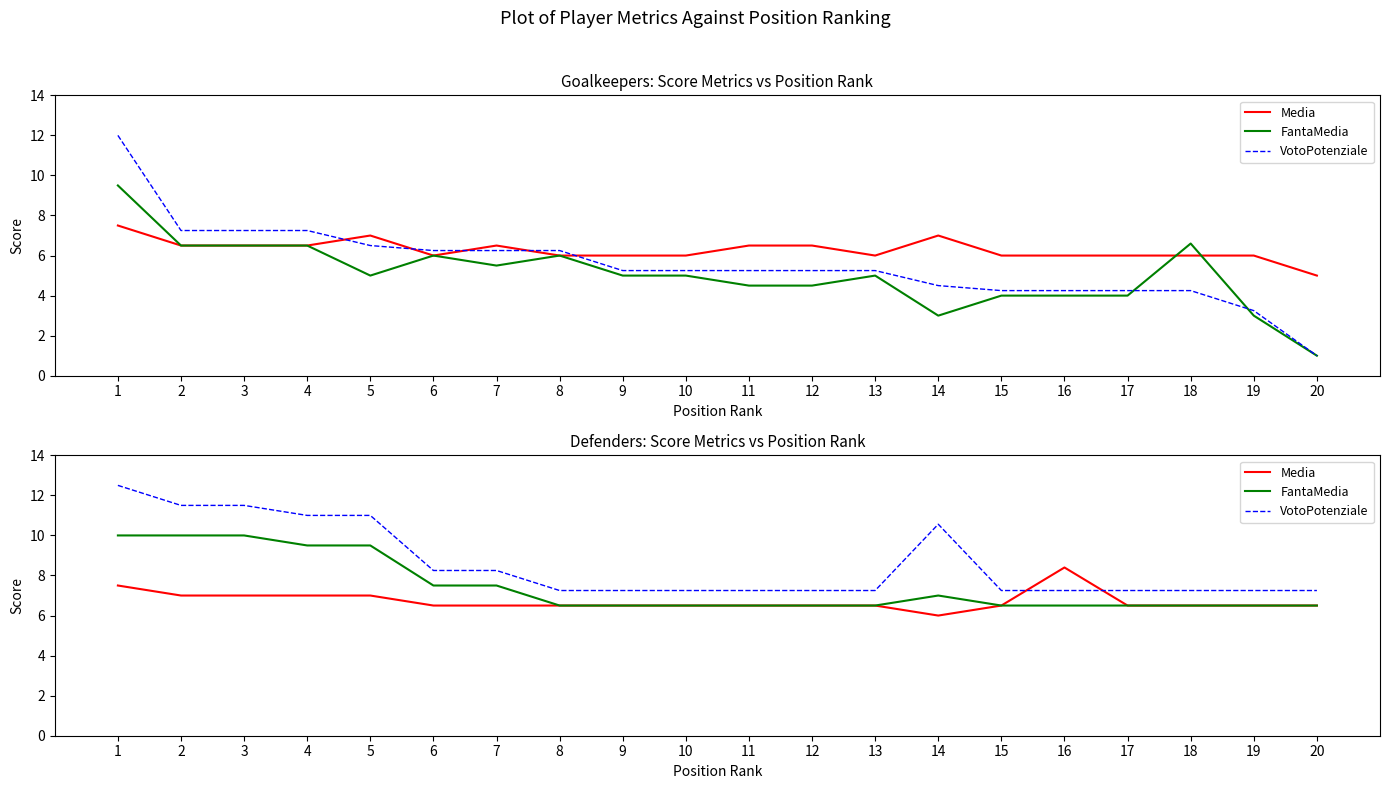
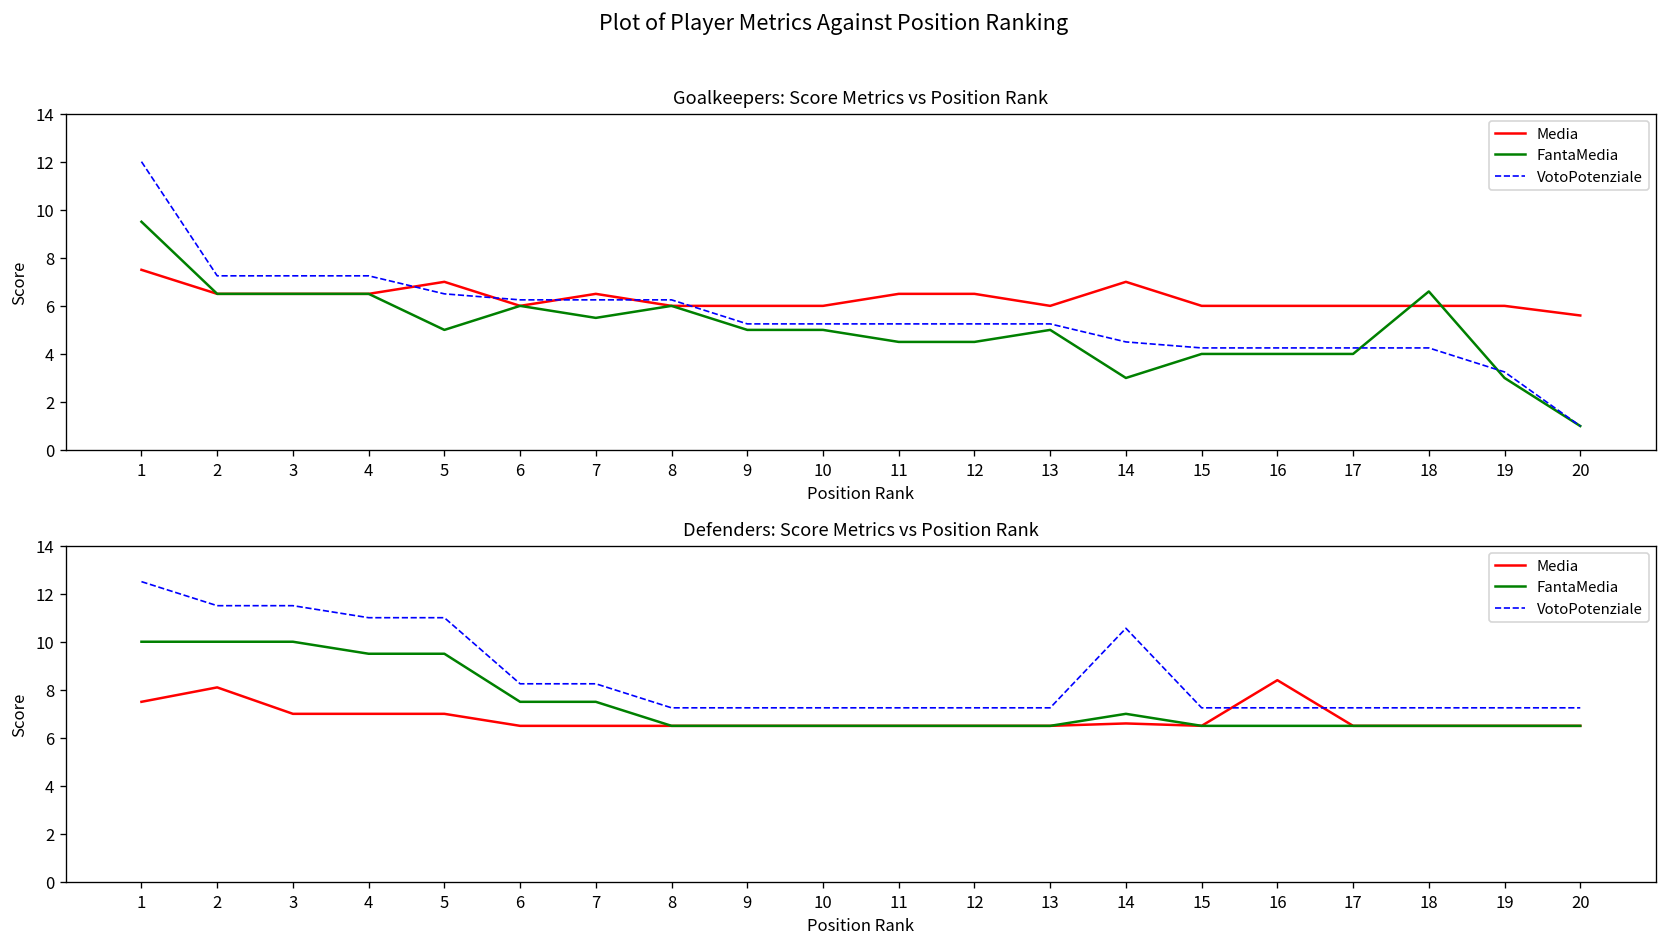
Goalkeepers: Score Metrics vs Position Rank, Media, 20: 5.0 -> 5.6
Defenders: Score Metrics vs Position Rank, Media, 2: 7.0 -> 8.1
Defenders: Score Metrics vs Position Rank, Media, 14: 6.0 -> 6.6
